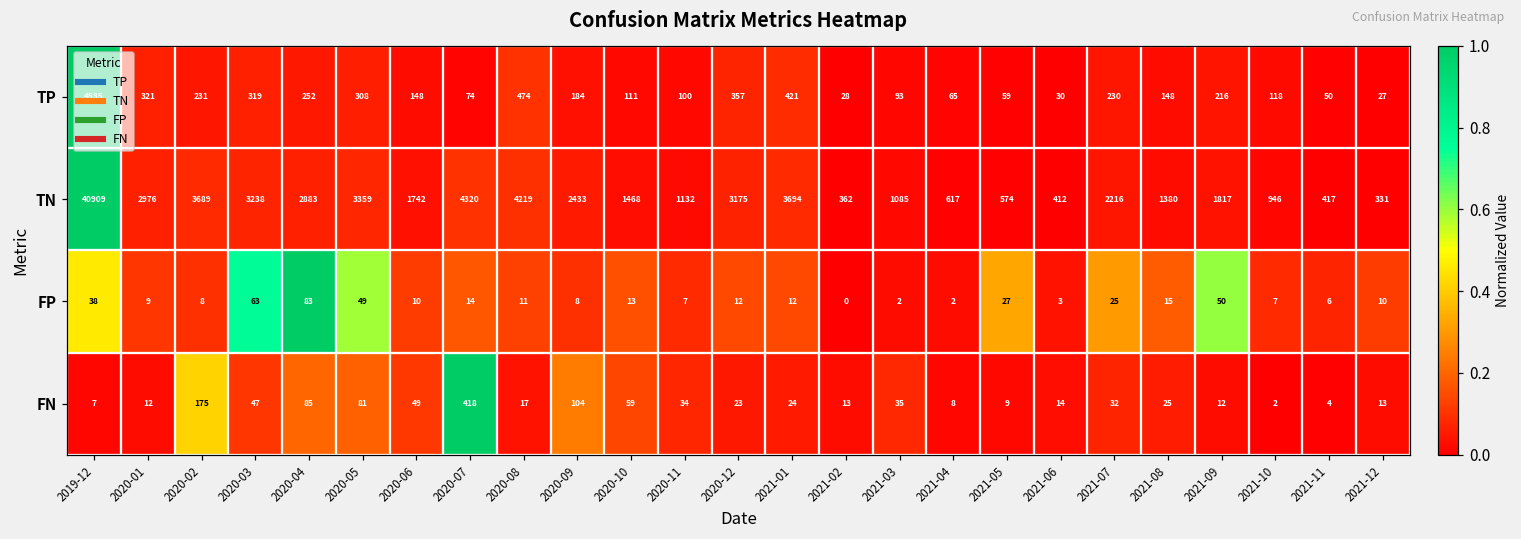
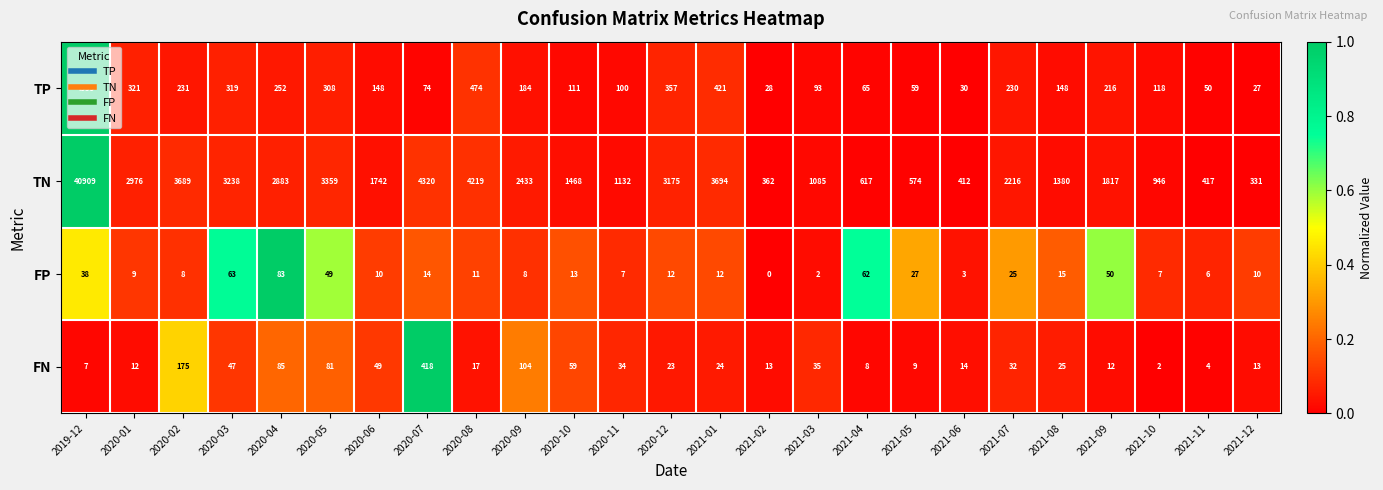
FP, 2021-04: 2 -> 62
